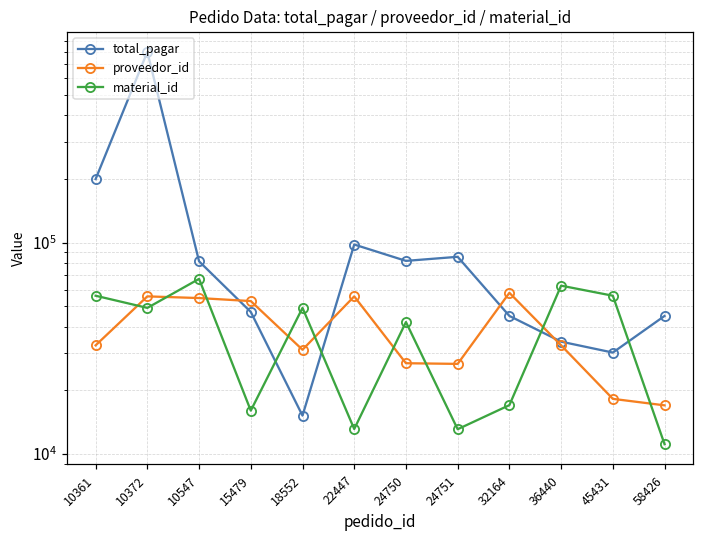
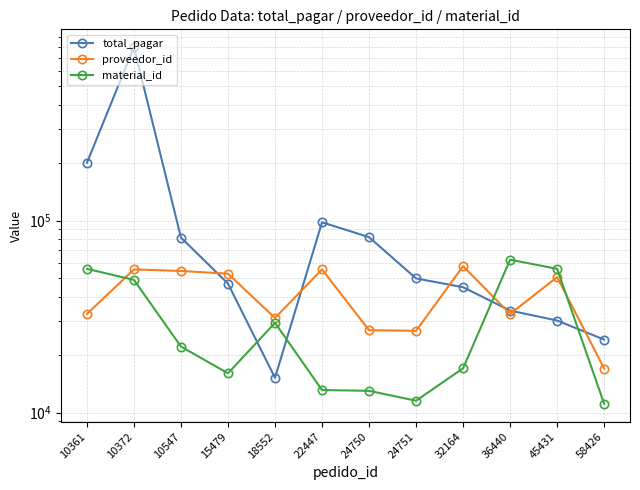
material_id, 10547: 67000 -> 22000
material_id, 18552: 49000 -> 29000
material_id, 24750: 42000 -> 13000
total_pagar, 24751: 90000 -> 50000
material_id, 24751: 13000 -> 12000
proveedor_id, 45431: 18000 -> 51000
total_pagar, 58426: 45000 -> 24000
